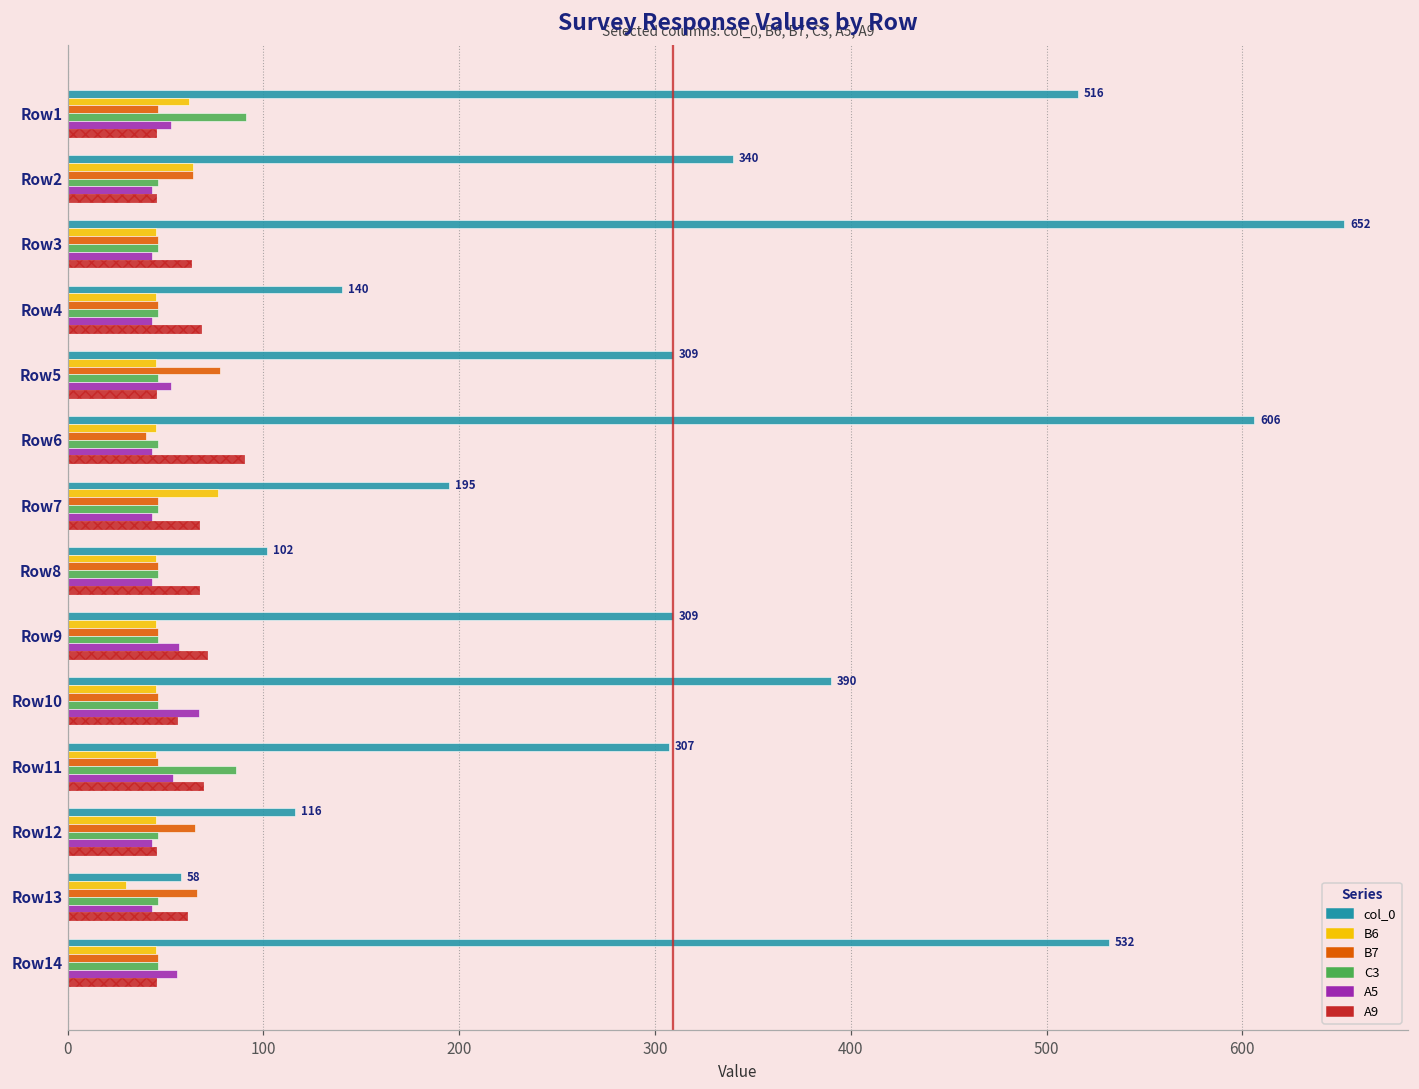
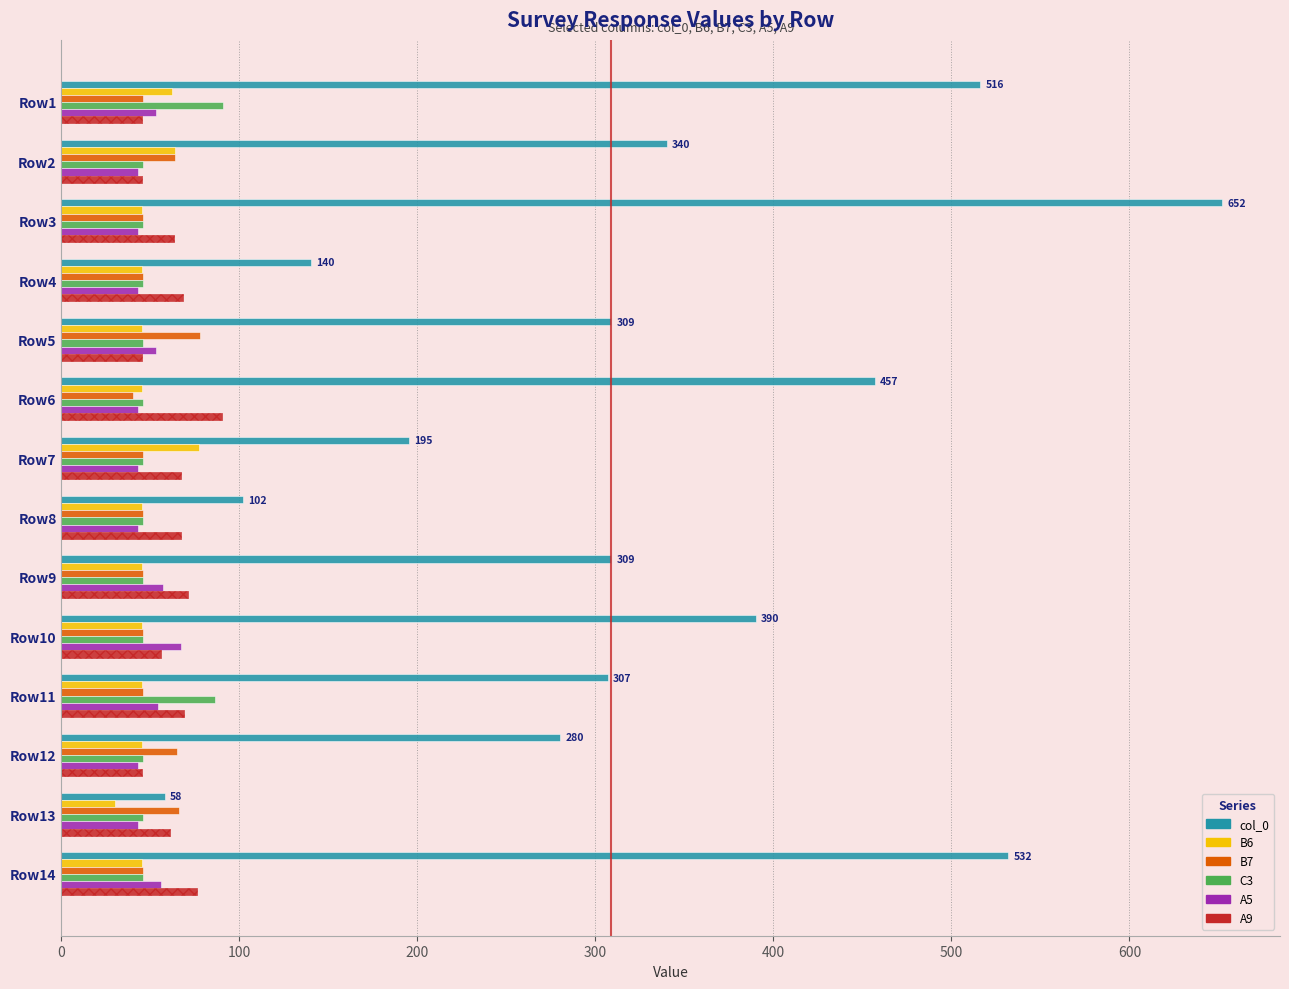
col_0, Row6: 606 -> 457
col_0, Row12: 116 -> 280
A9, Row14: 45 -> 76
